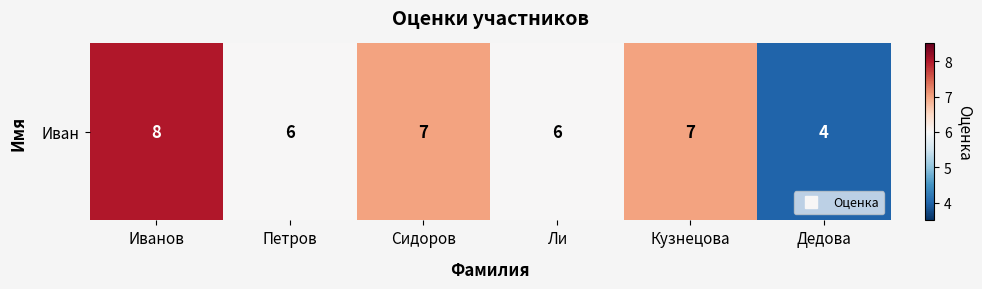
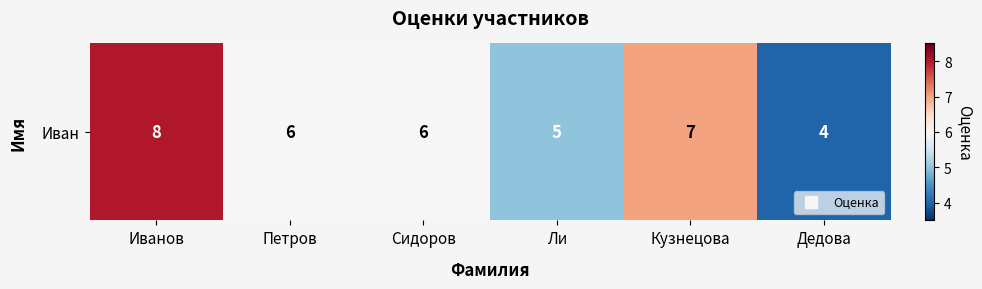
Иван, Сидоров: 7 -> 6
Иван, Ли: 6 -> 5
